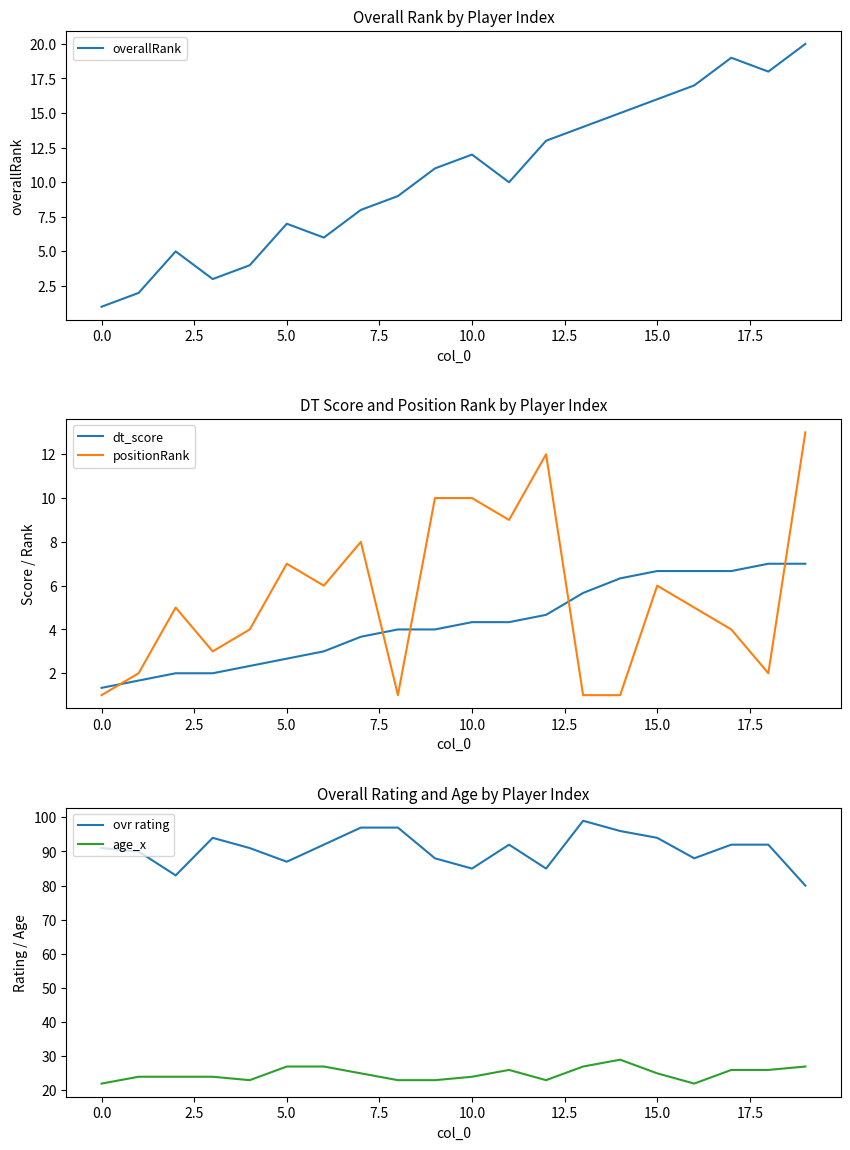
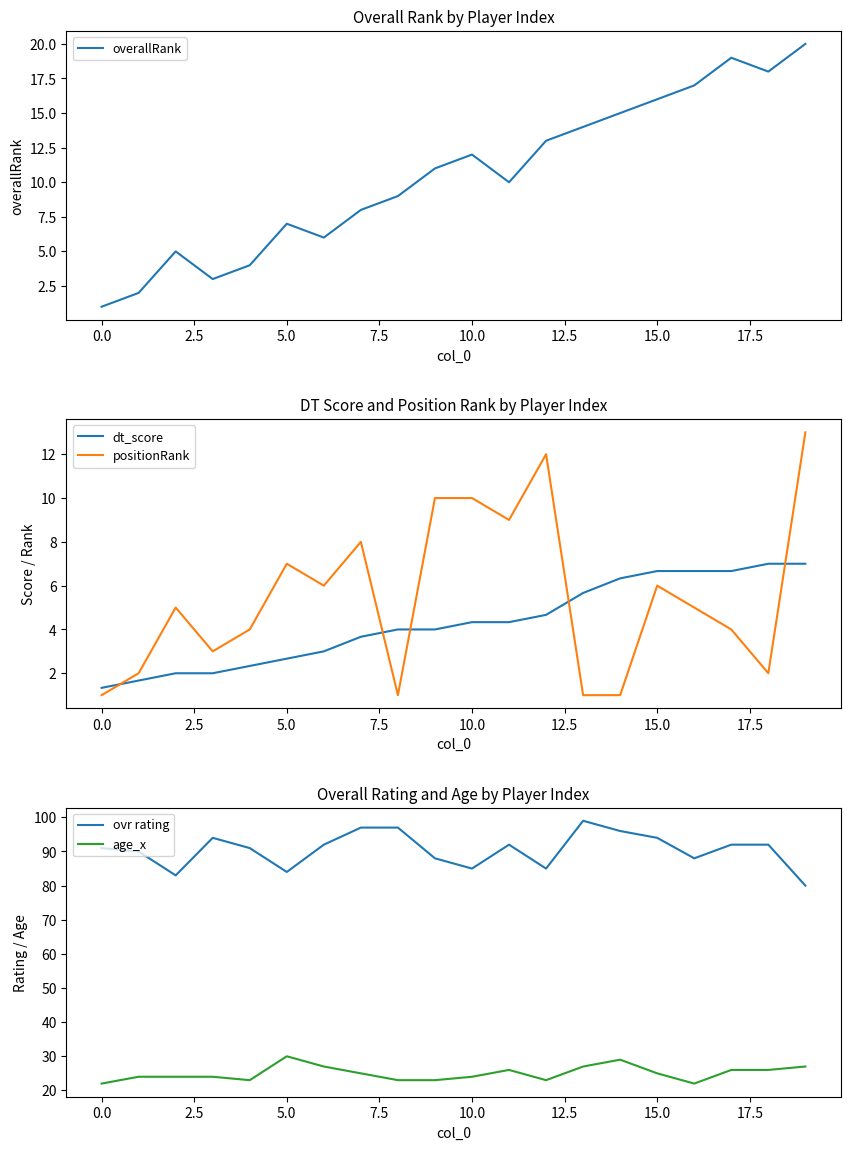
Overall Rating and Age by Player Index, ovr rating, 5.0: 87 -> 84
Overall Rating and Age by Player Index, age_x, 5.0: 27 -> 30
